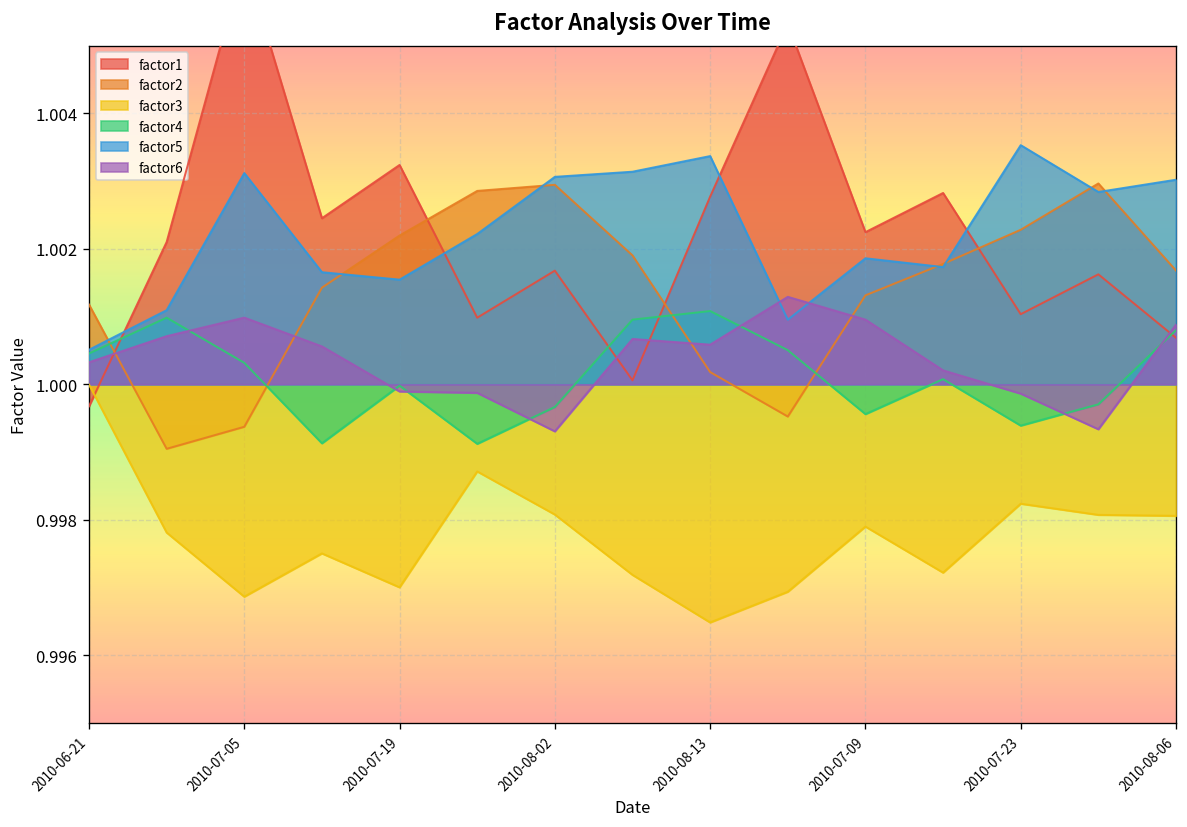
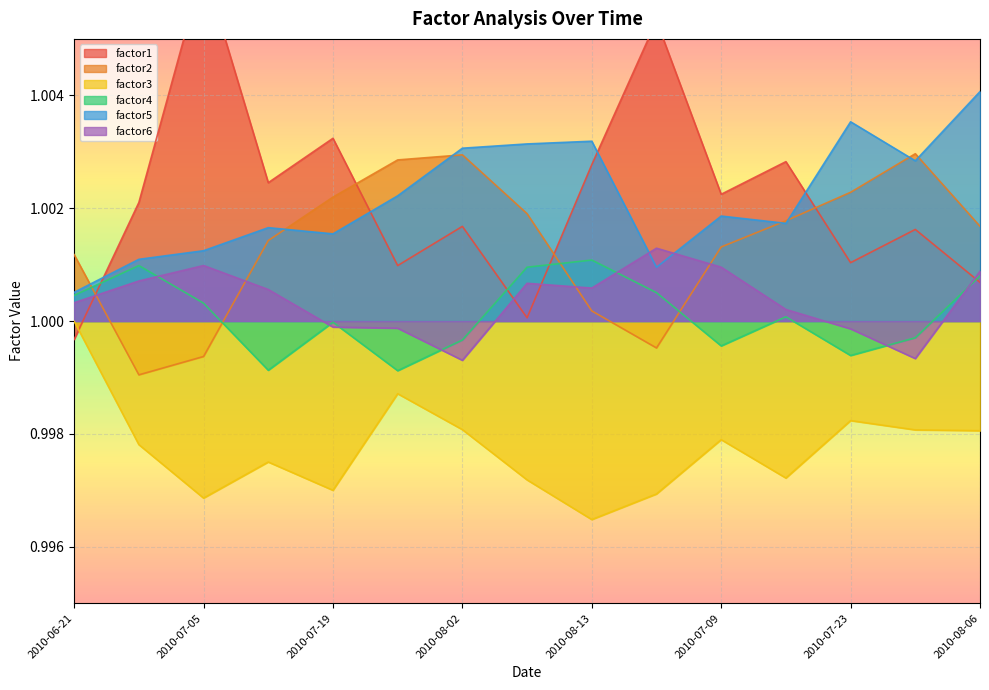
factor5, 2010-07-05: 1.0031 -> 1.0012
factor5, 2010-08-13: 1.0034 -> 1.0032
factor5, 2010-08-06: 1.0030 -> 1.0041
